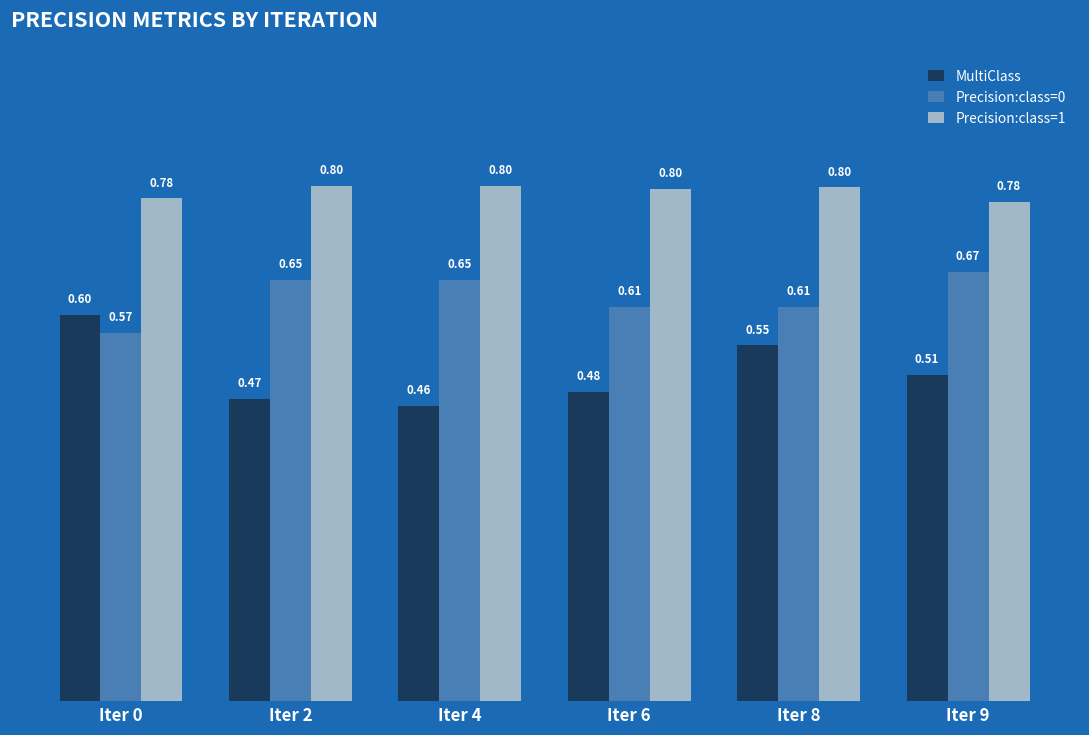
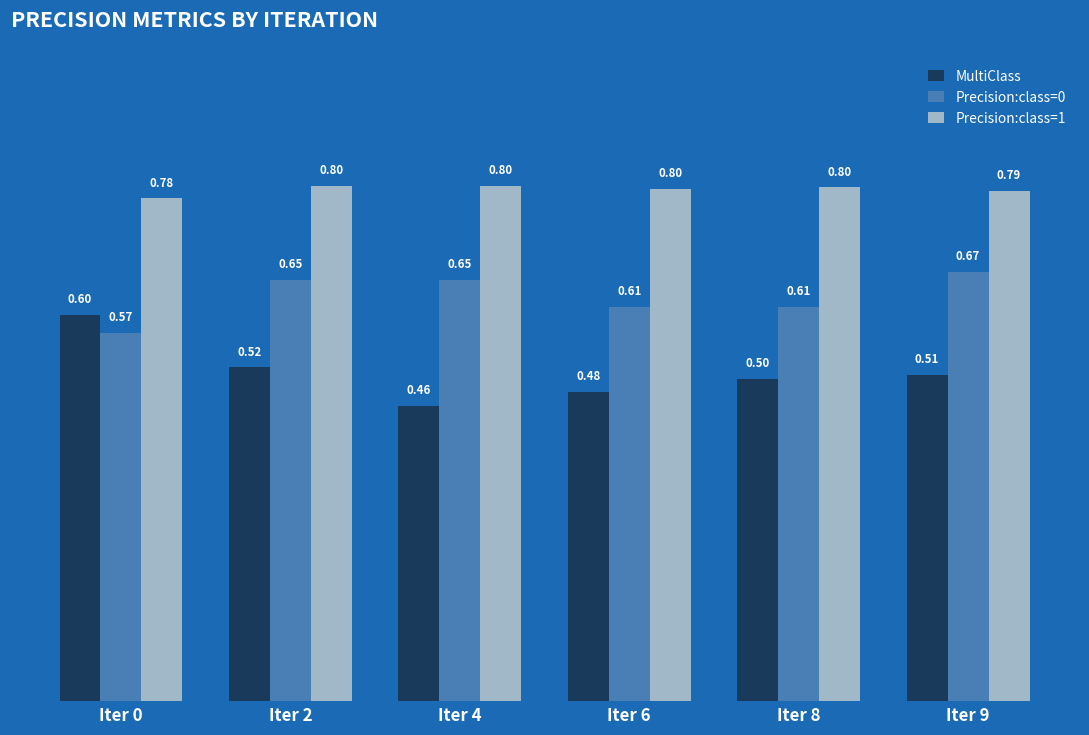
MultiClass, Iter 2: 0.47 -> 0.52
MultiClass, Iter 8: 0.55 -> 0.50
Precision:class=1, Iter 9: 0.78 -> 0.79
